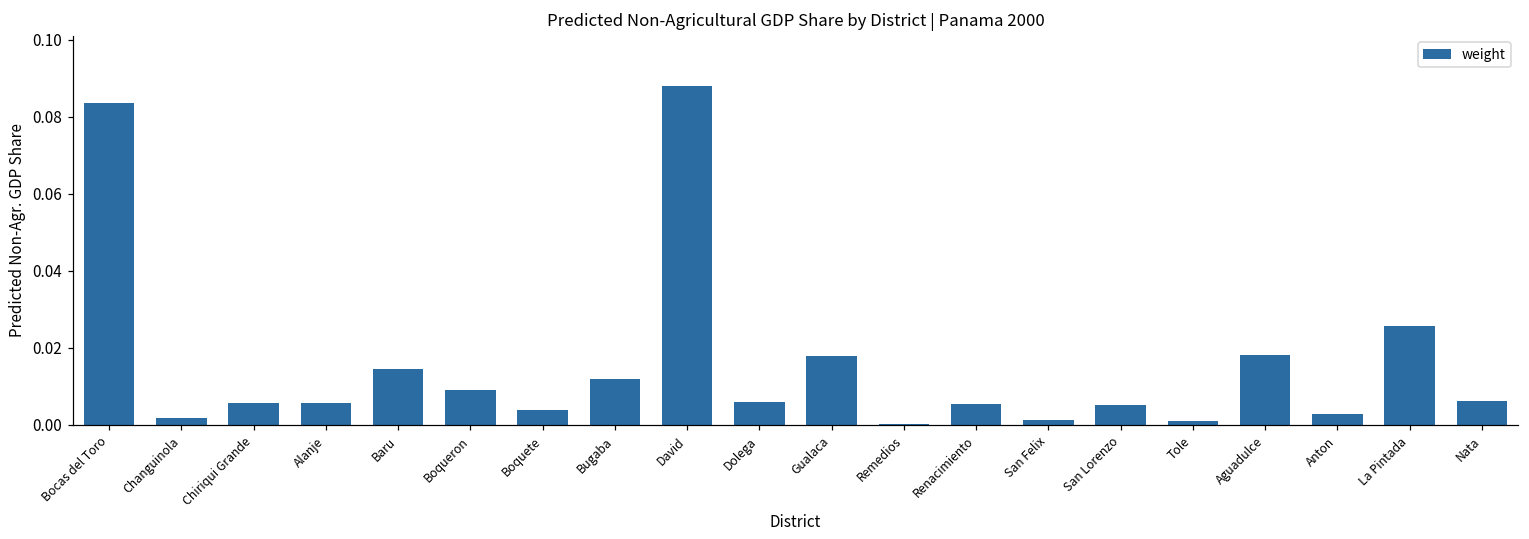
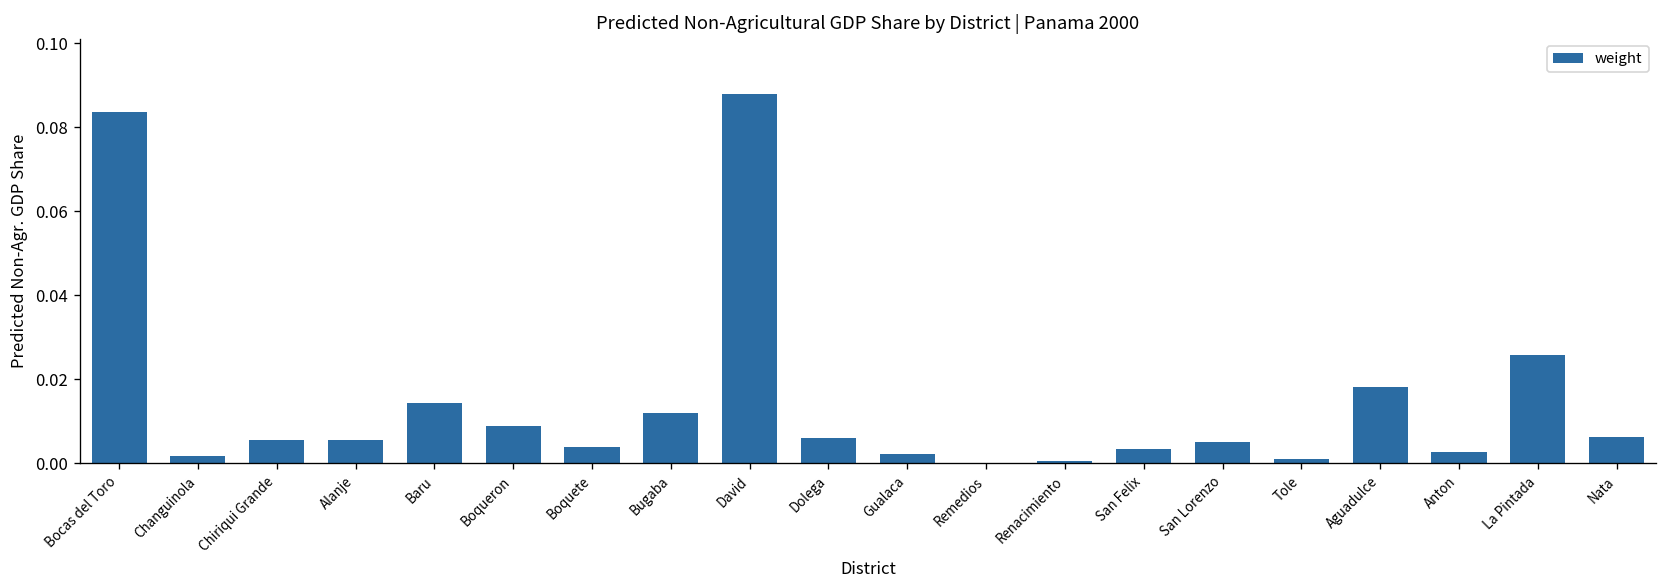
Gualaca: 0.018 -> 0.002
Renacimiento: 0.005 -> 0.001
San Felix: 0.001 -> 0.003
